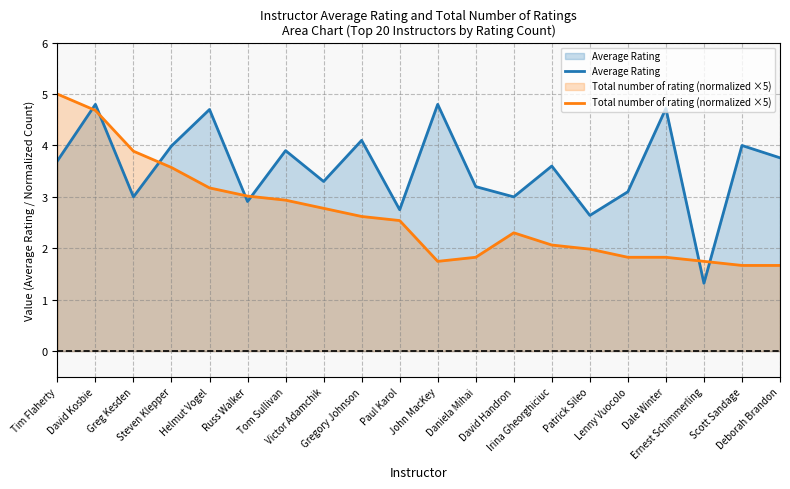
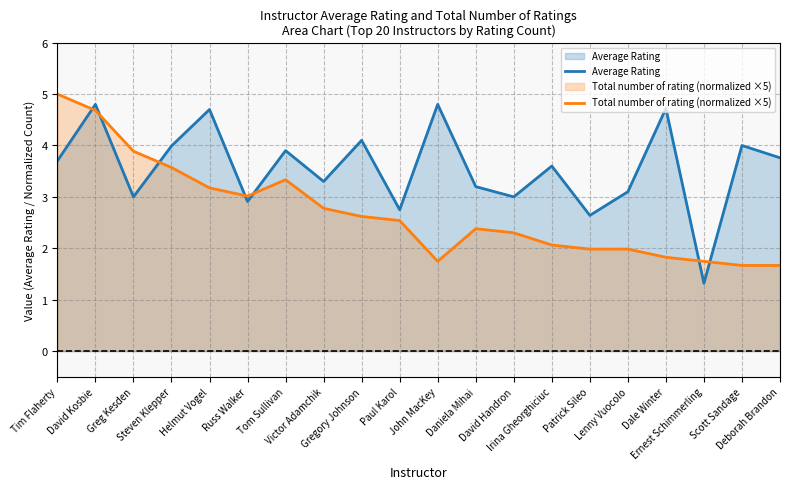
Total number of rating (normalized ×5), Tom Sullivan: 2.9 -> 3.3
Total number of rating (normalized ×5), Daniela Mihai: 1.8 -> 2.4
Total number of rating (normalized ×5), Lenny Vuocolo: 1.8 -> 2.0
